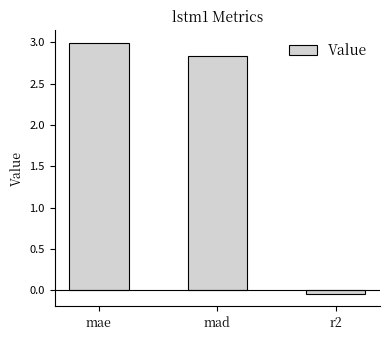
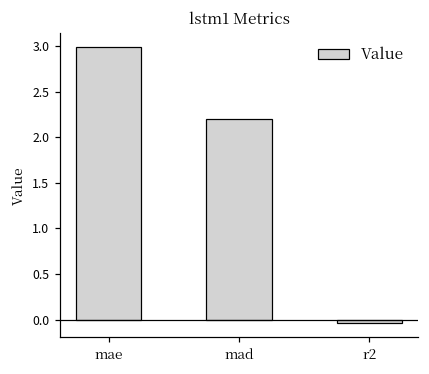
mad: 2.8 -> 2.2
